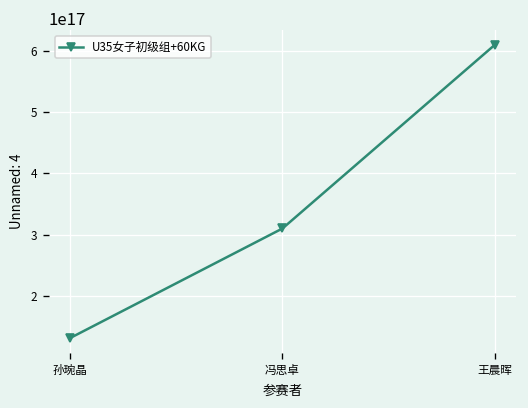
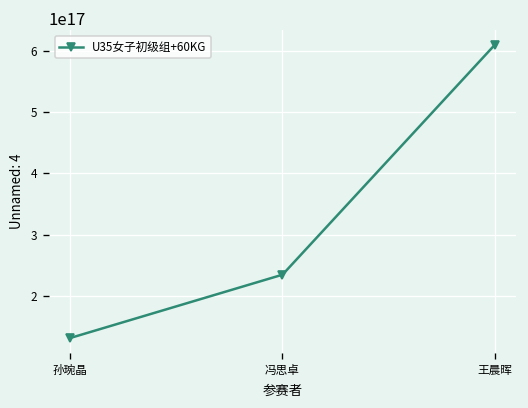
冯思卓: 310000000000000000 -> 230000000000000000
